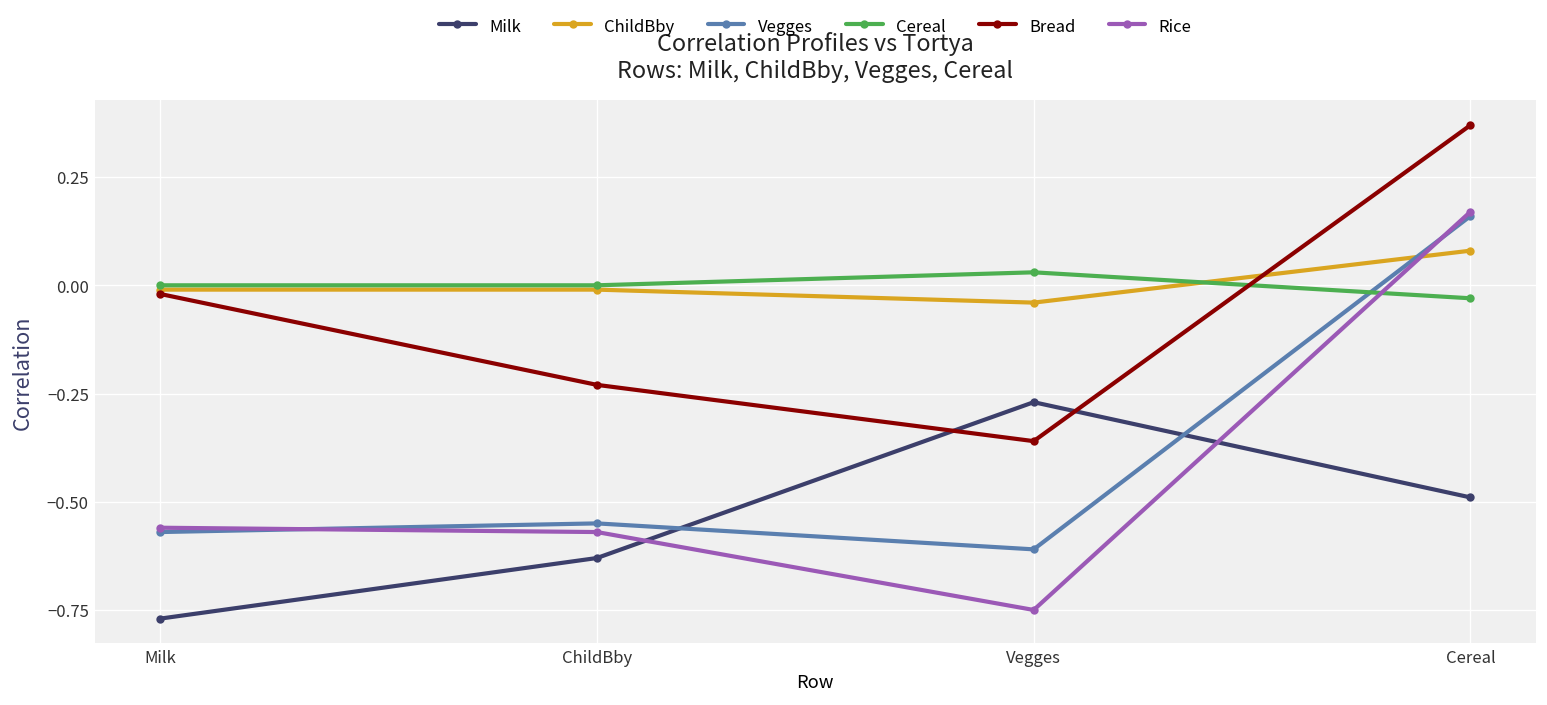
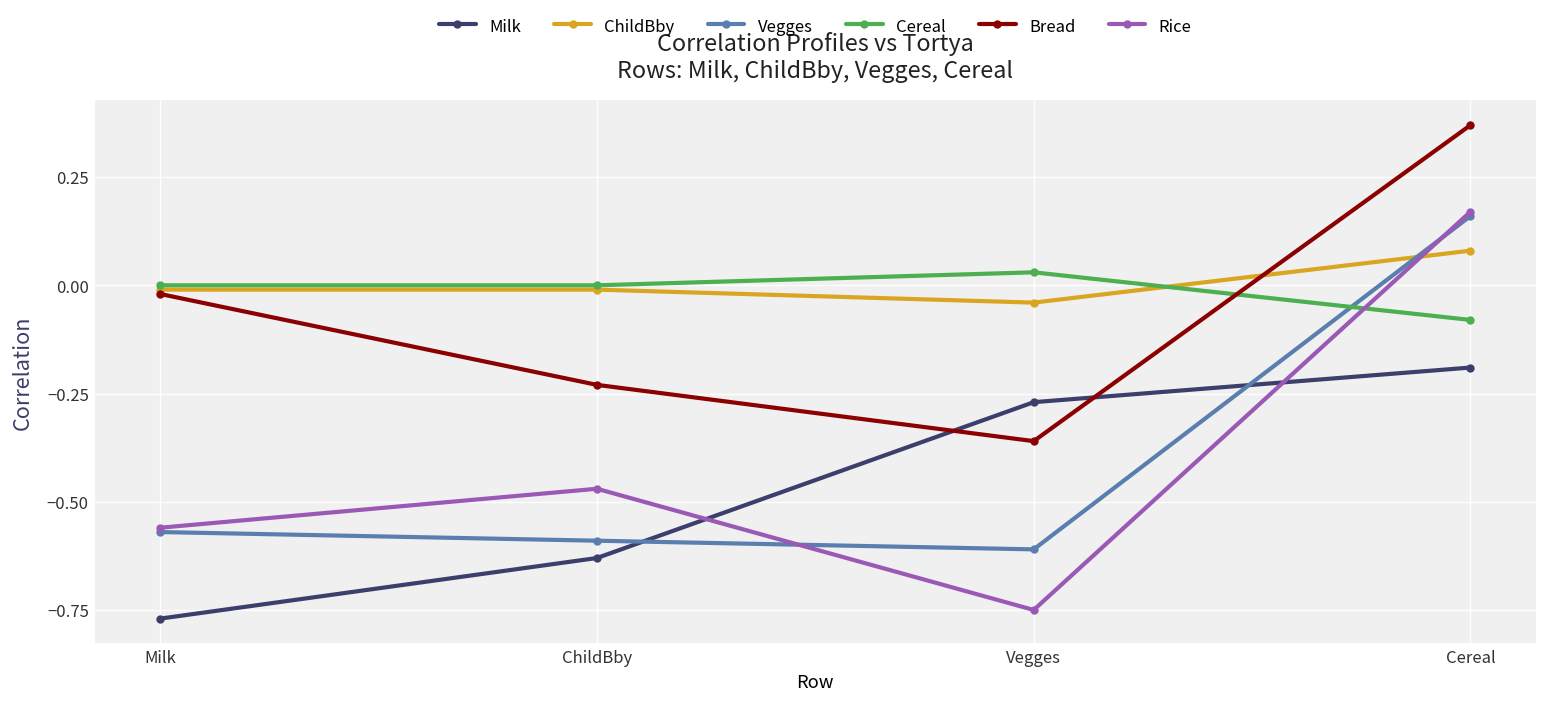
Vegges, ChildBby: -0.55 -> -0.59
Rice, ChildBby: -0.57 -> -0.47
Milk, Cereal: -0.49 -> -0.19
Cereal, Cereal: -0.03 -> -0.08
